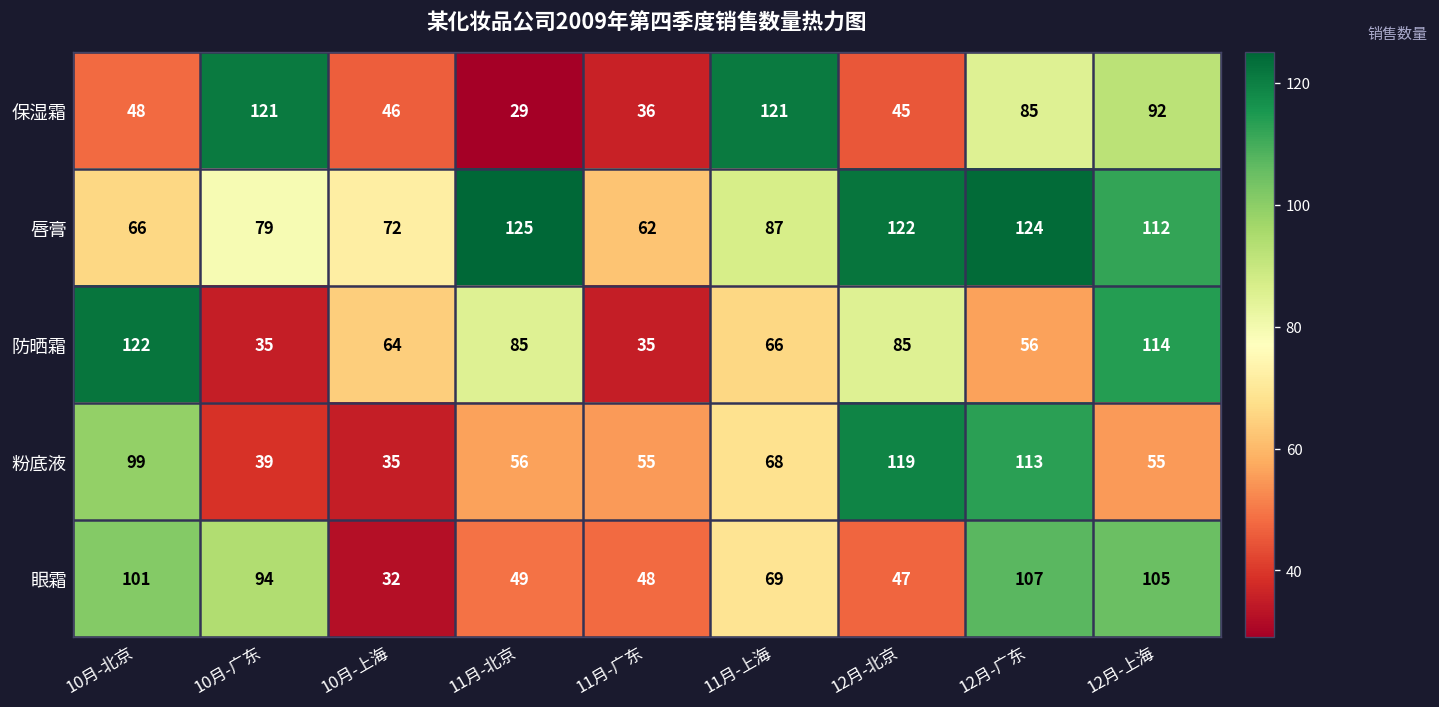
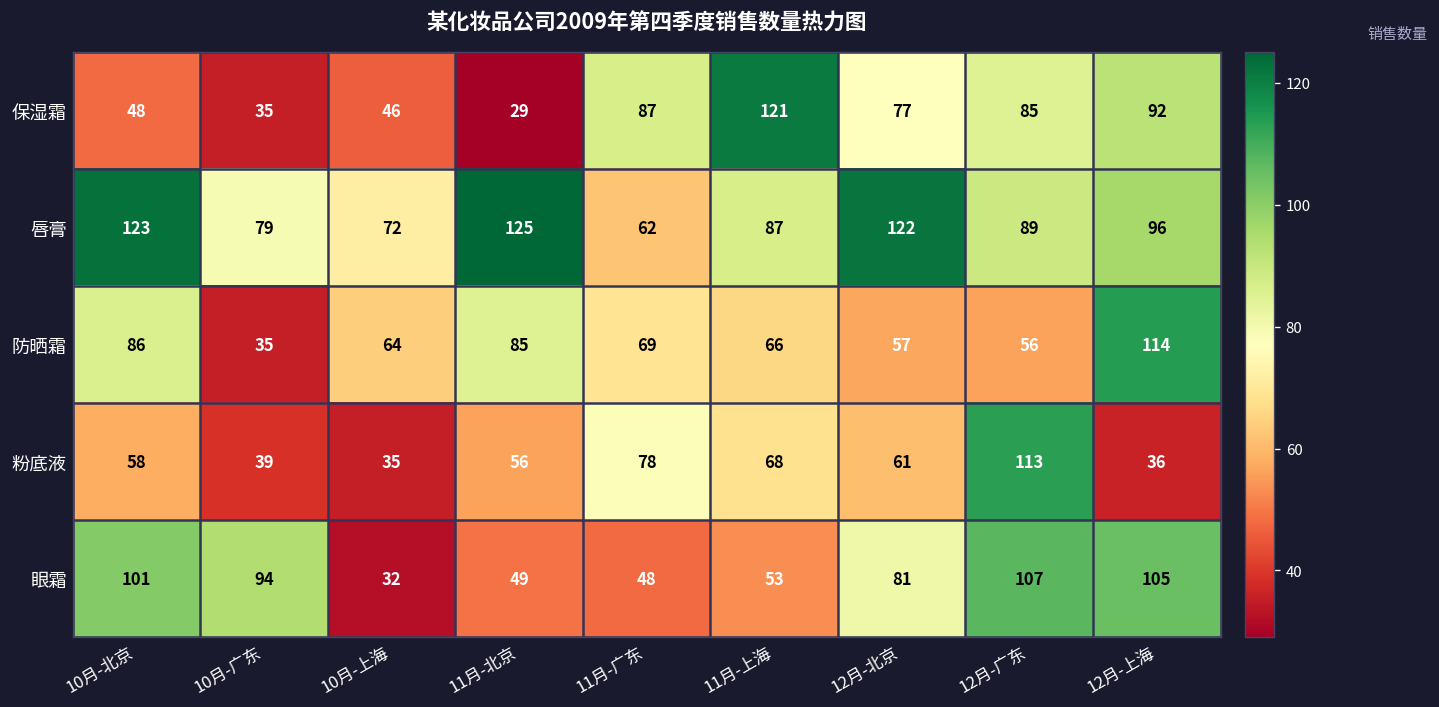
保湿霜, 10月-广东: 121 -> 35
保湿霜, 11月-广东: 36 -> 87
保湿霜, 12月-北京: 45 -> 77
唇膏, 10月-北京: 66 -> 123
唇膏, 12月-广东: 124 -> 89
唇膏, 12月-上海: 112 -> 96
防晒霜, 10月-北京: 122 -> 86
防晒霜, 11月-广东: 35 -> 69
防晒霜, 12月-北京: 85 -> 57
粉底液, 10月-北京: 99 -> 58
粉底液, 11月-广东: 55 -> 78
粉底液, 12月-北京: 119 -> 61
粉底液, 12月-上海: 55 -> 36
眼霜, 11月-上海: 69 -> 53
眼霜, 12月-北京: 47 -> 81
